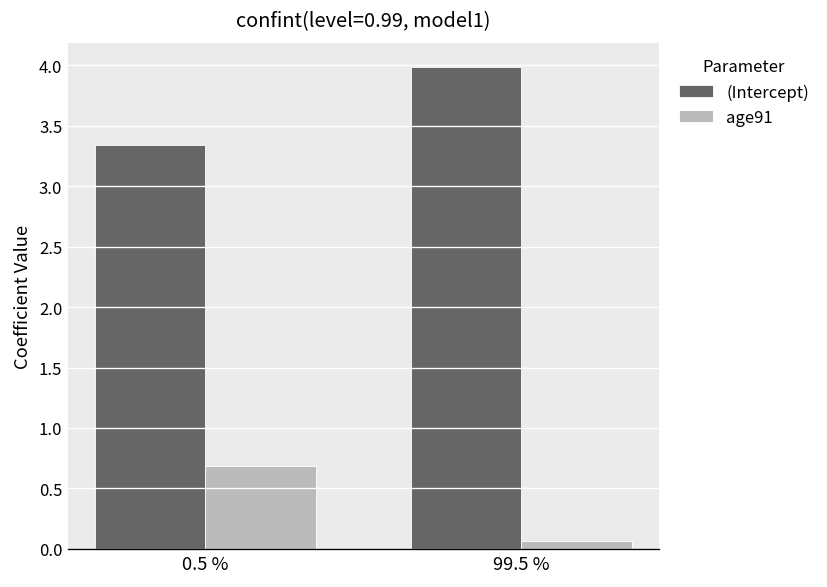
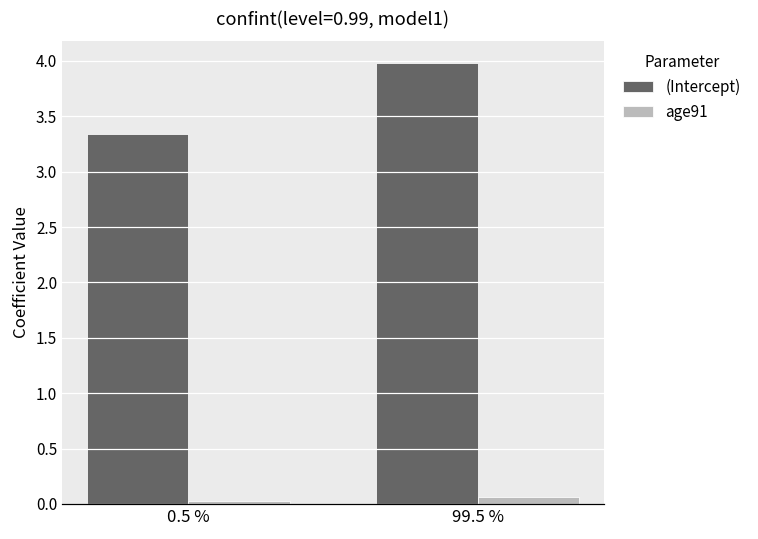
age91, 0.5 %: 0.68 -> 0.02
